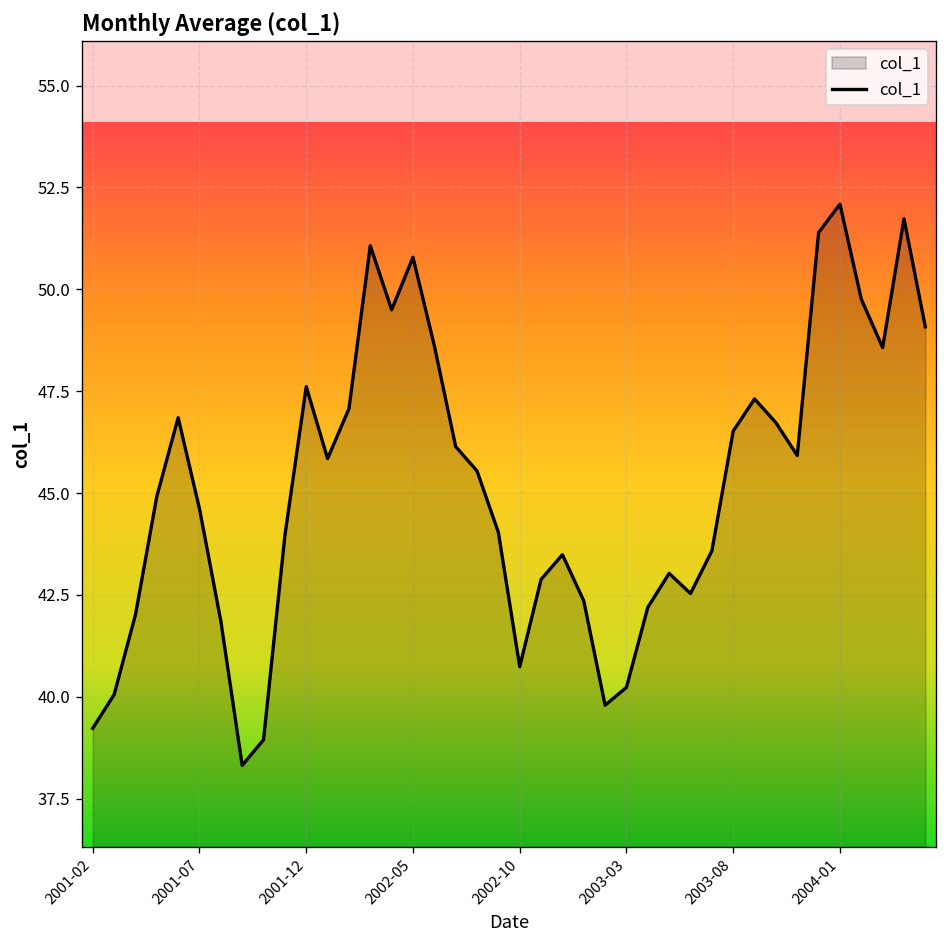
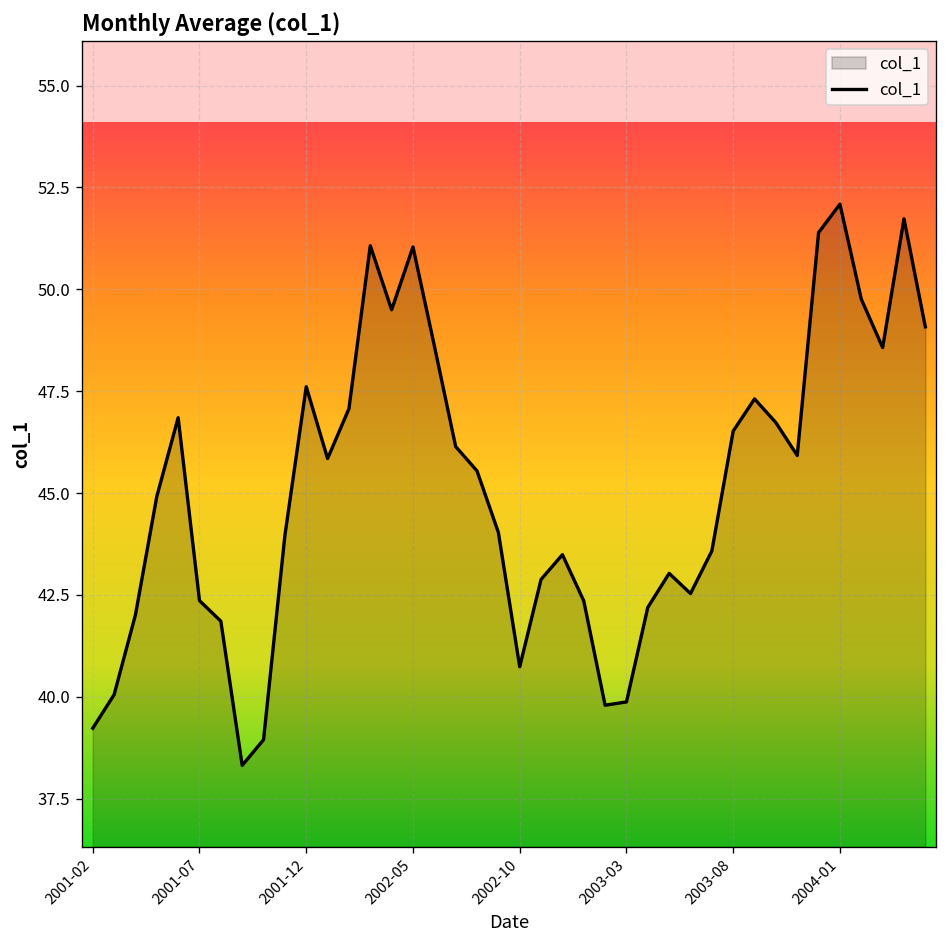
2001-07: 44.6 -> 42.4
2002-05: 50.8 -> 51.0
2003-03: 40.2 -> 39.9
